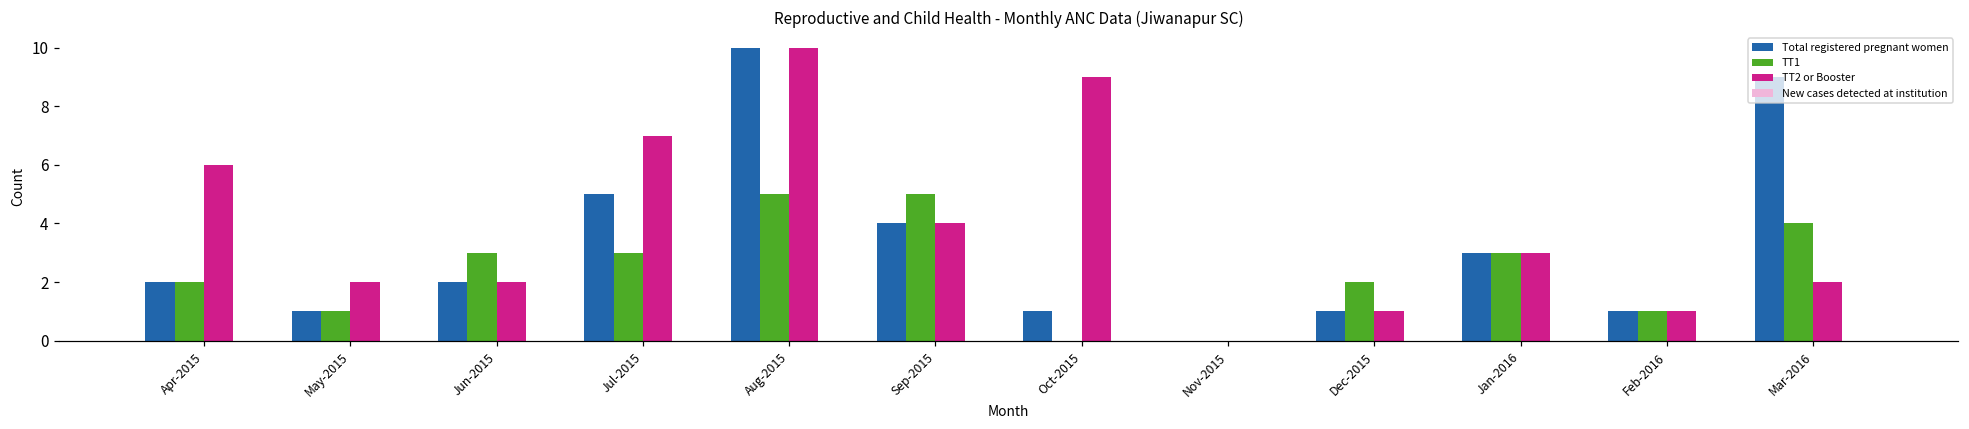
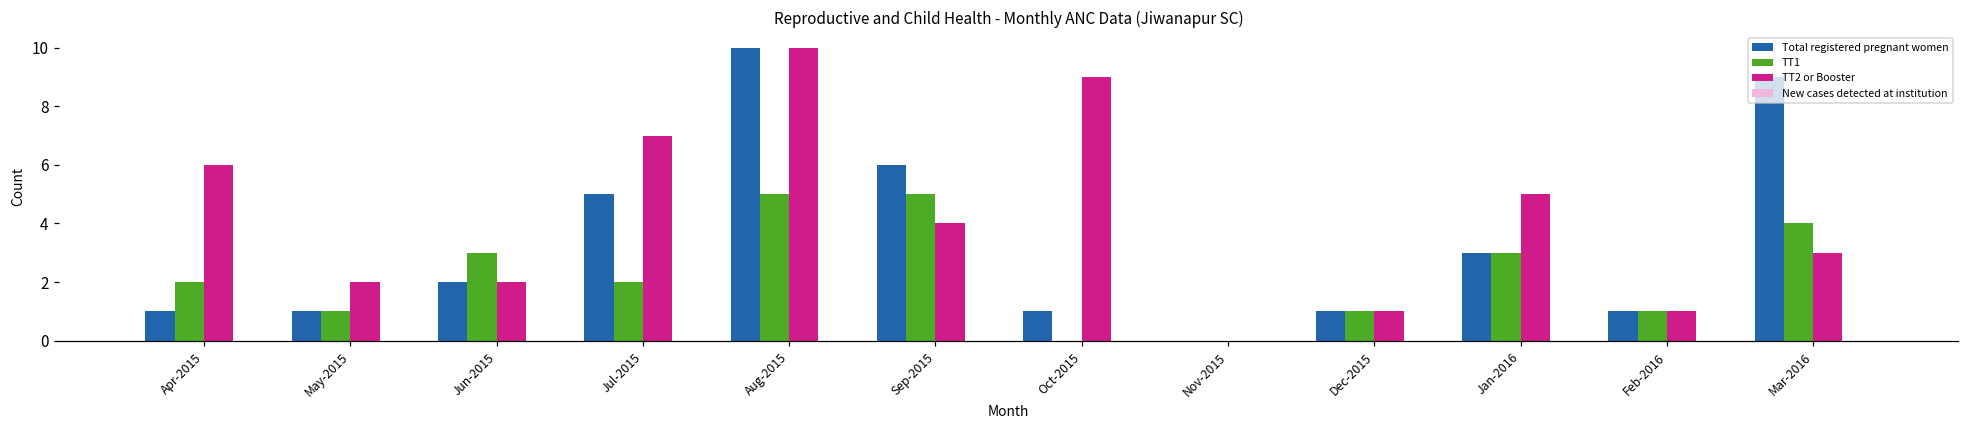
Total registered pregnant women, Apr-2015: 2 -> 1
TT1, Jul-2015: 3 -> 2
Total registered pregnant women, Sep-2015: 4 -> 6
TT1, Dec-2015: 2 -> 1
TT2 or Booster, Jan-2016: 3 -> 5
TT2 or Booster, Mar-2016: 2 -> 3
